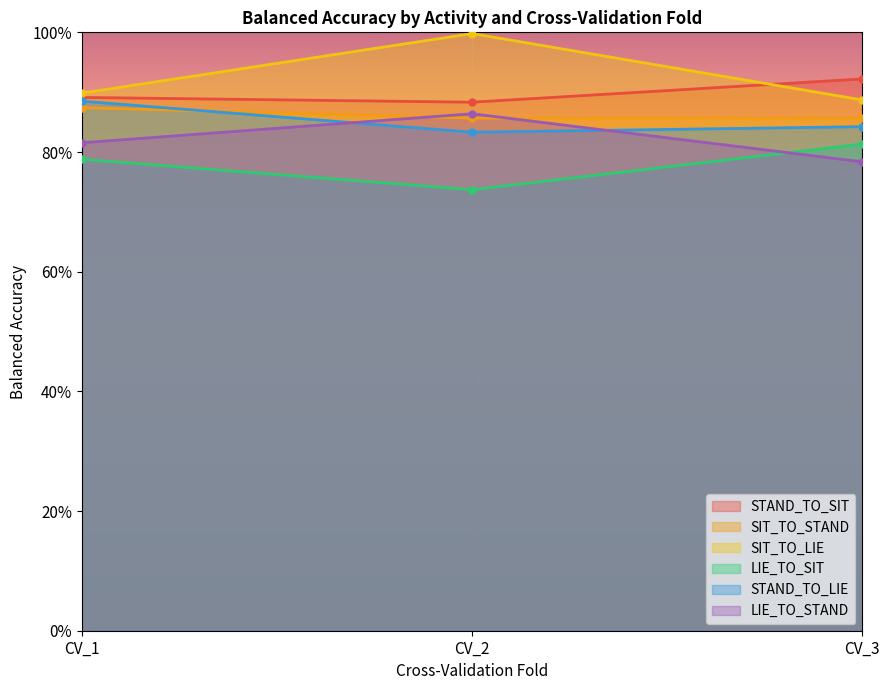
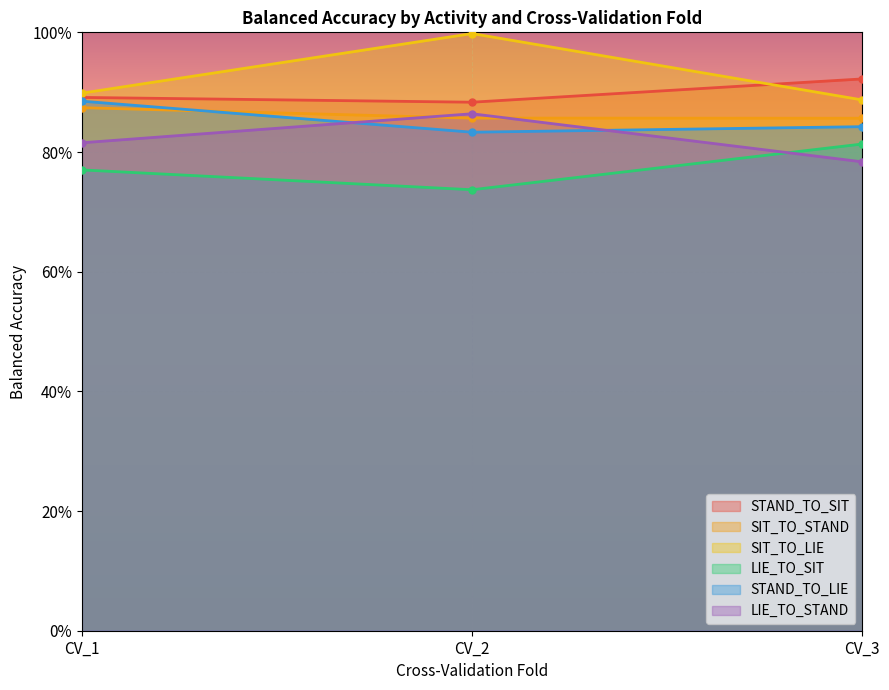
LIE_TO_SIT, CV_1: 79% -> 77%
